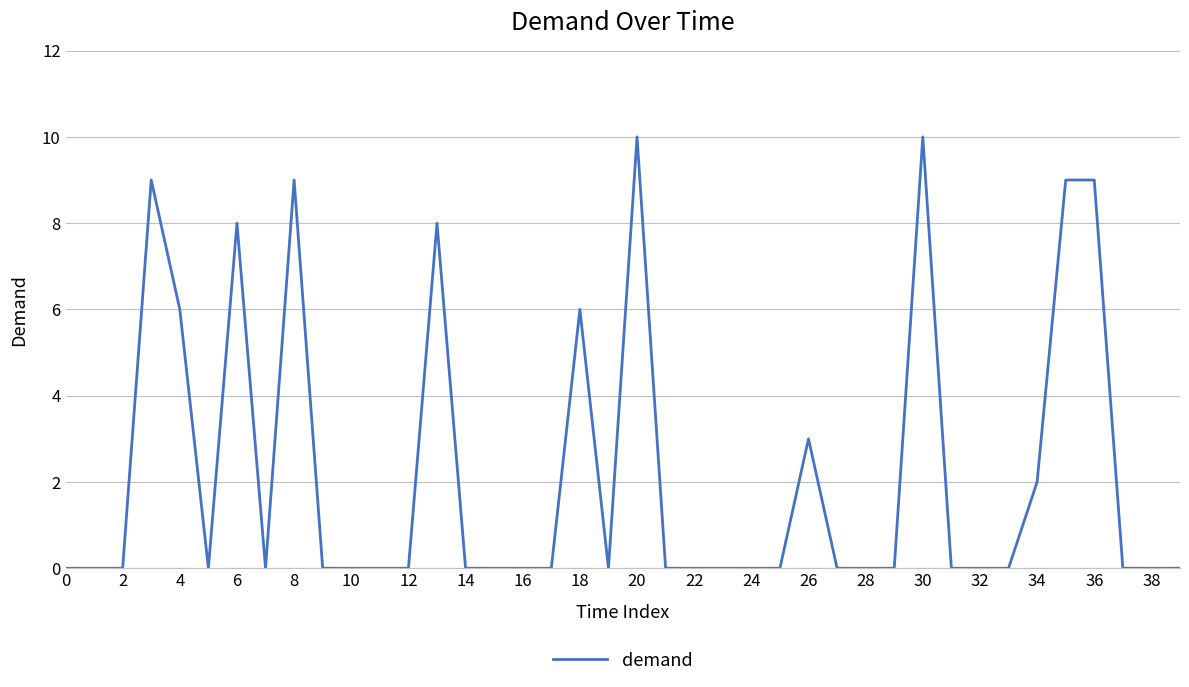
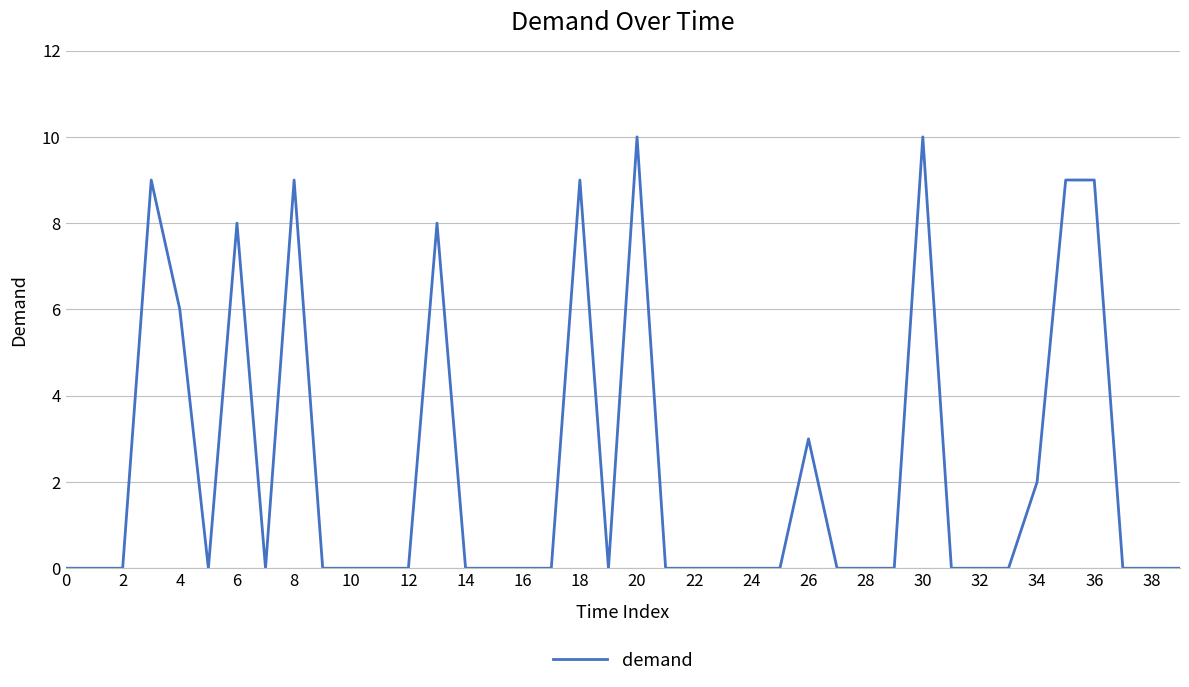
18: 6 -> 9
